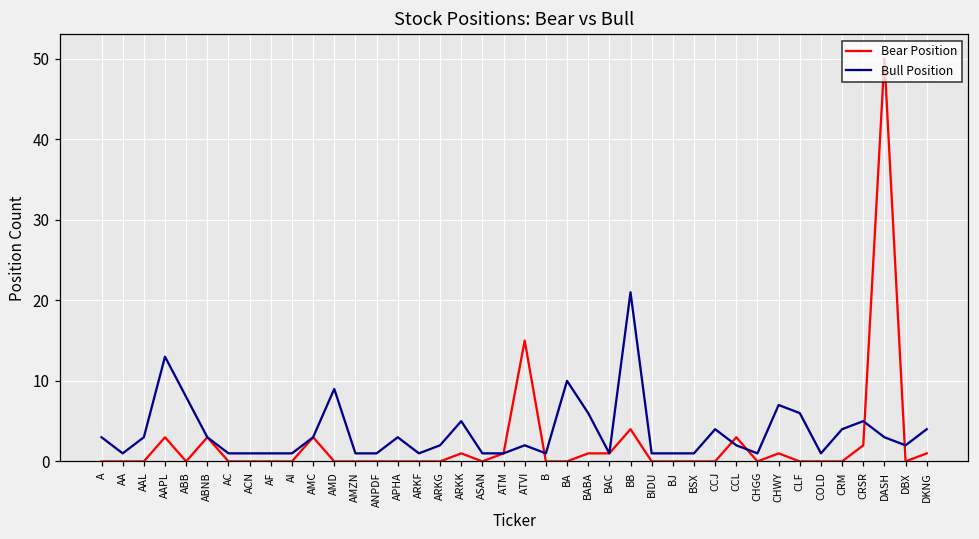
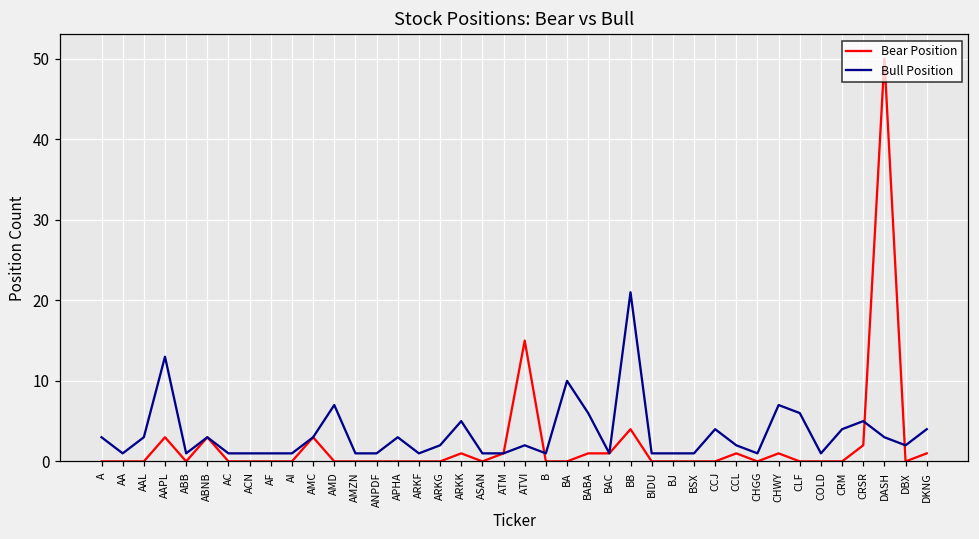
Bull Position, ABB: 8 -> 1
Bull Position, AMD: 9 -> 7
Bear Position, CCL: 3 -> 1
